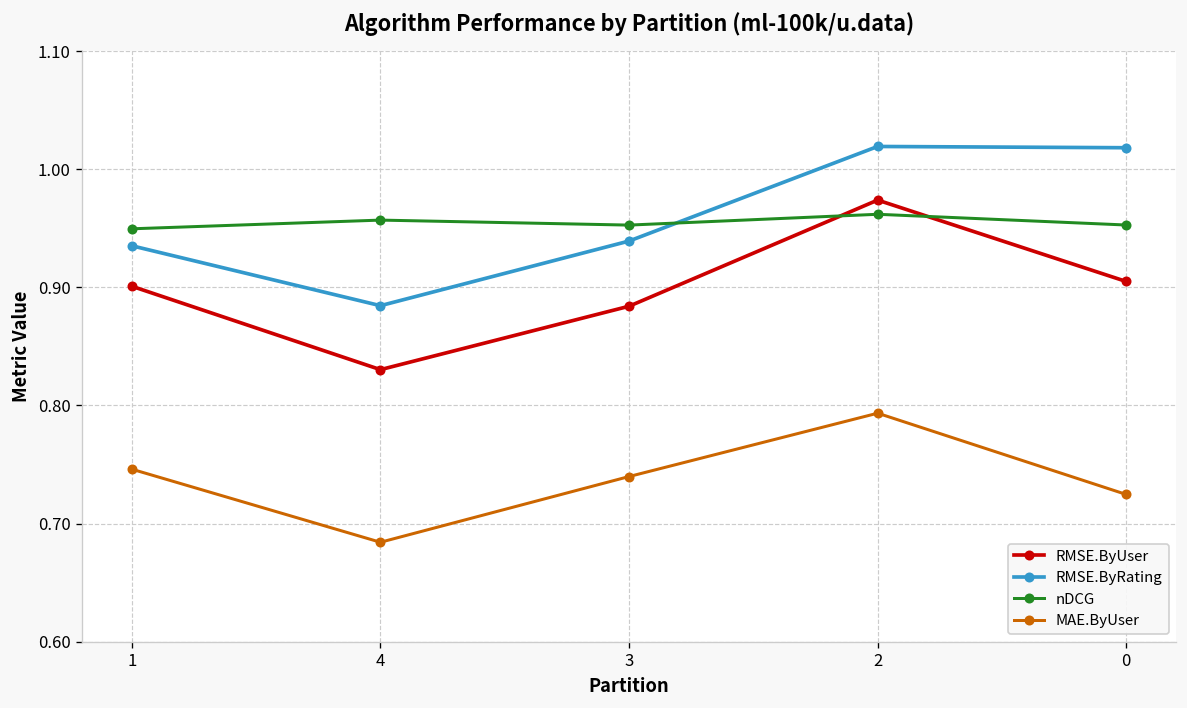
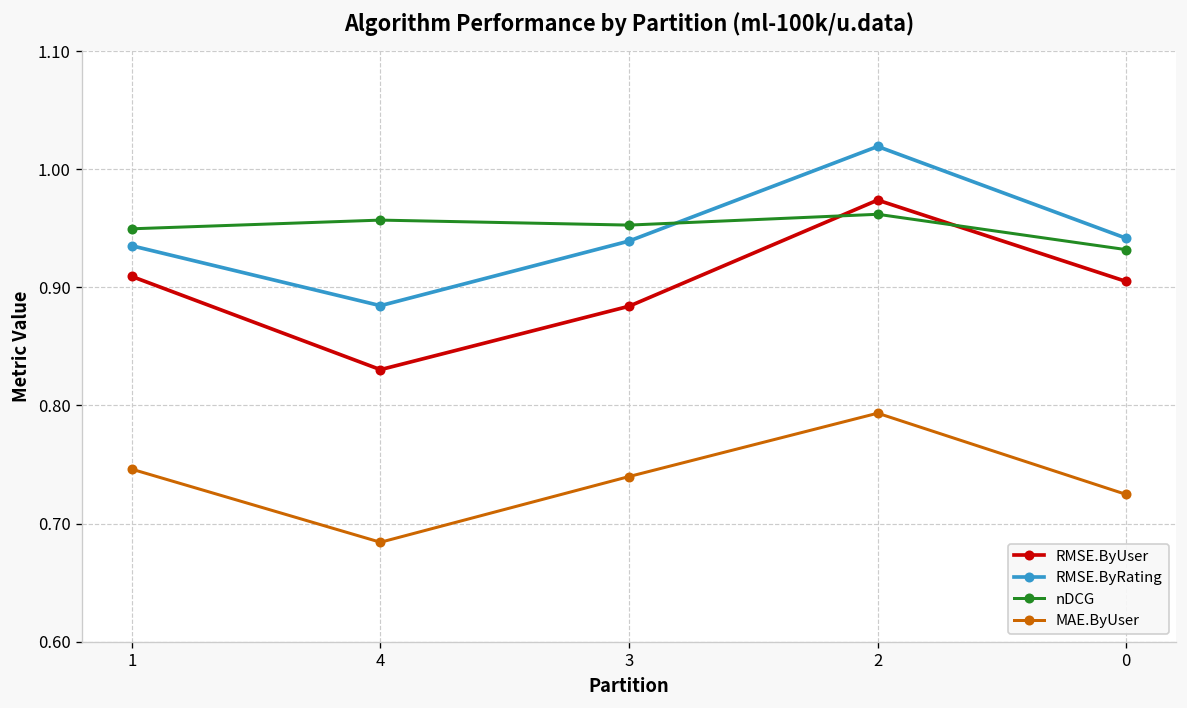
RMSE.ByUser, 1: 0.90 -> 0.91
RMSE.ByRating, 0: 1.02 -> 0.94
nDCG, 0: 0.95 -> 0.93
